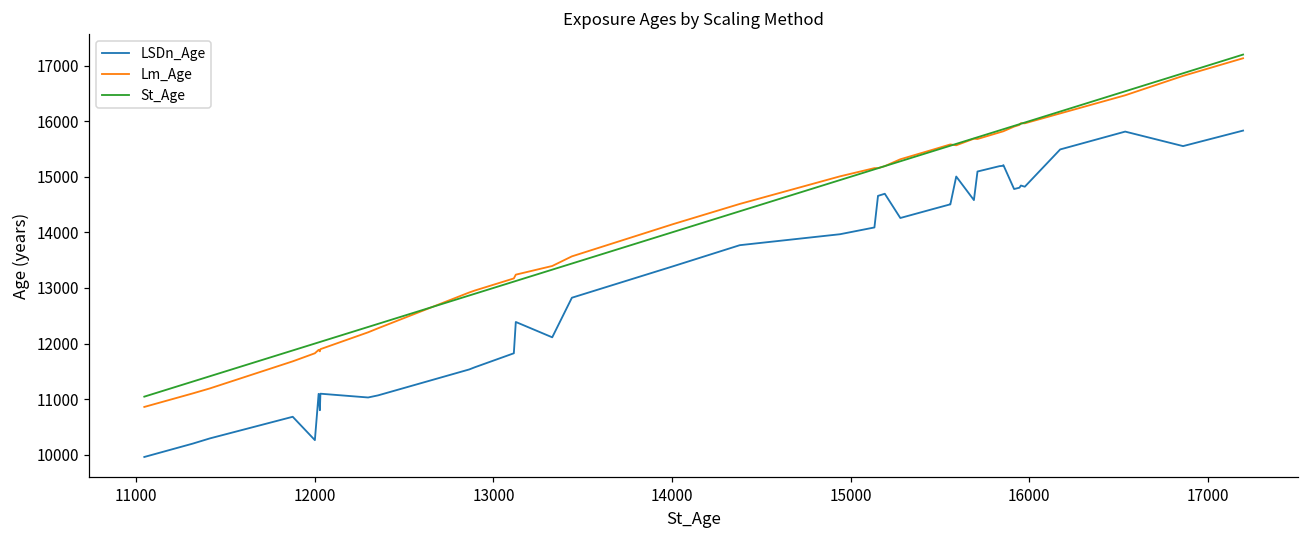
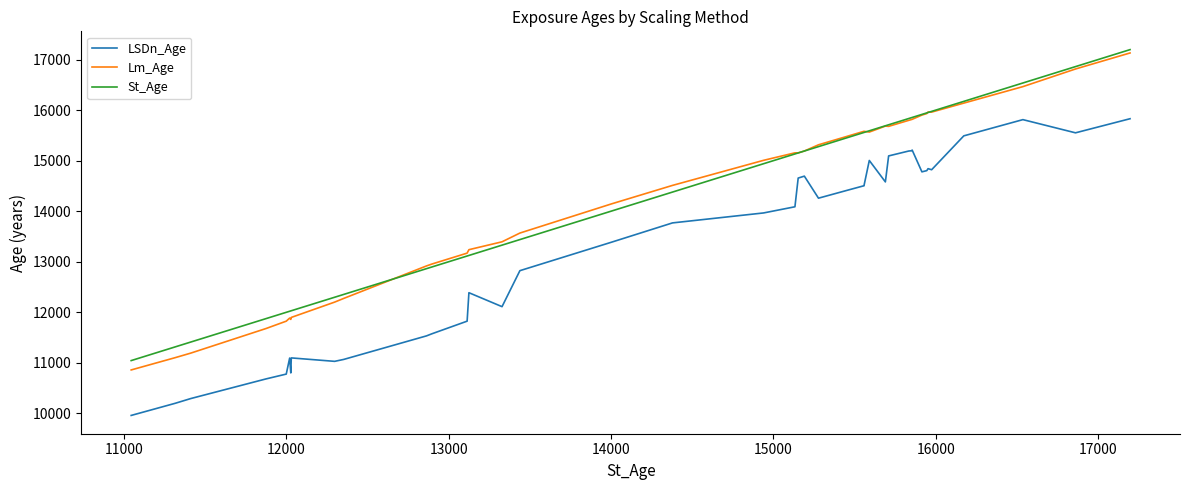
LSDn_Age, 12000: 10300 -> 10800
